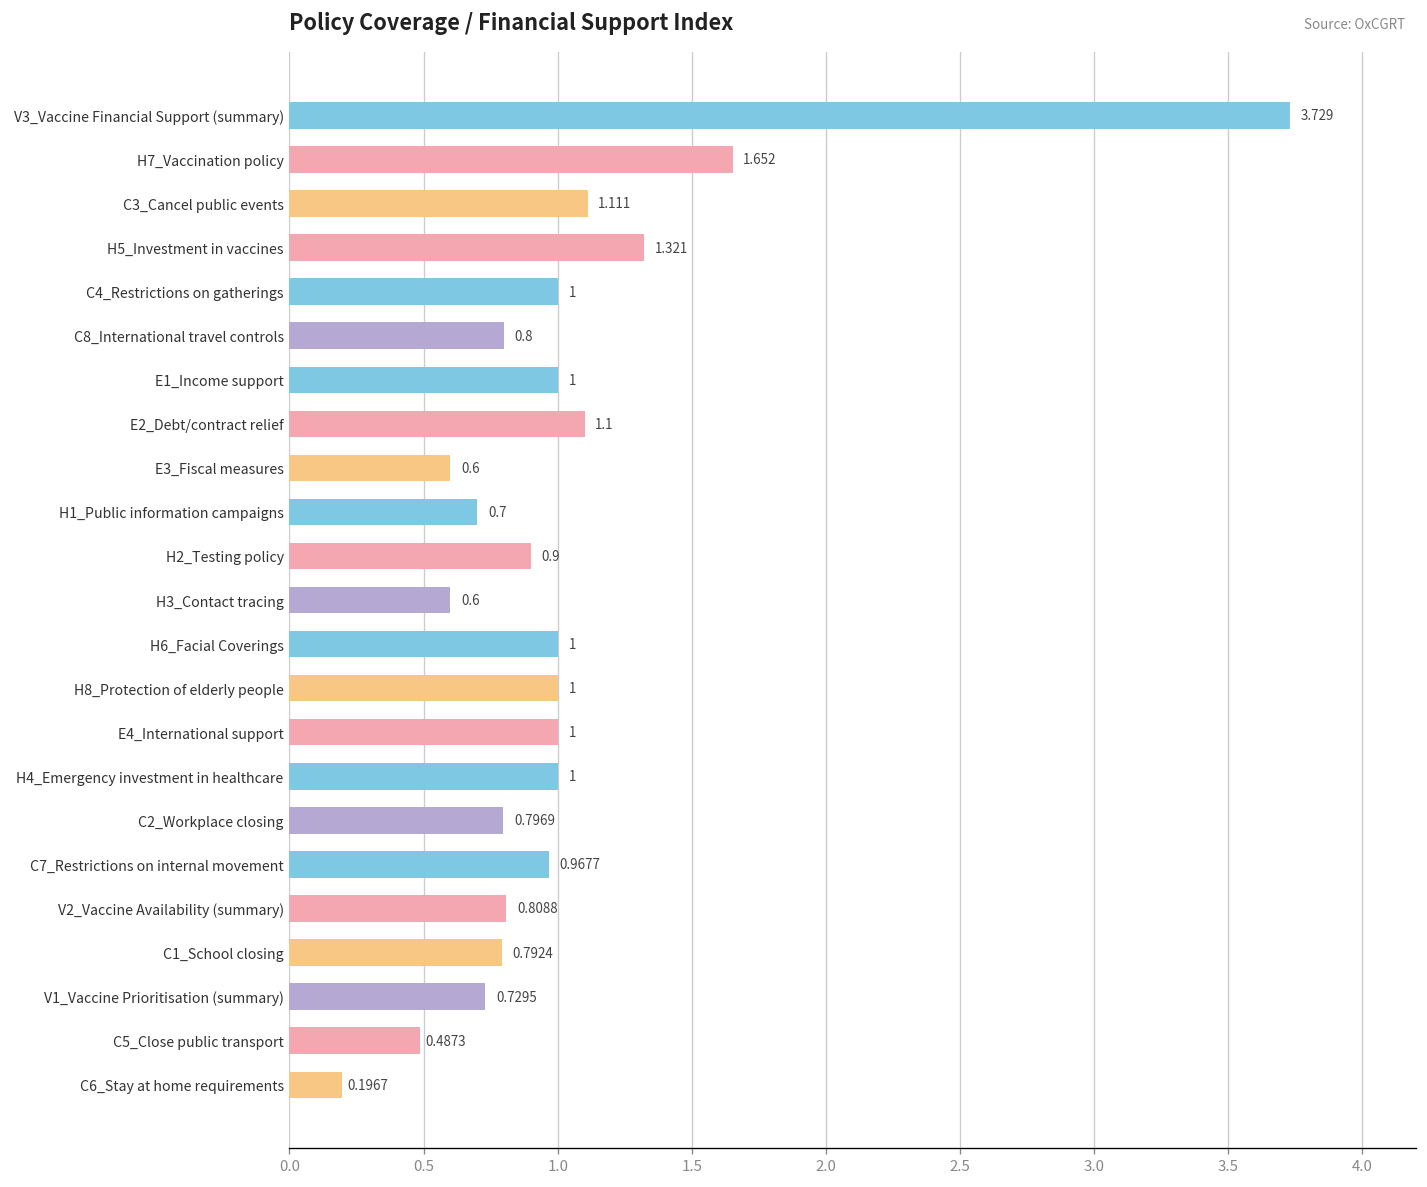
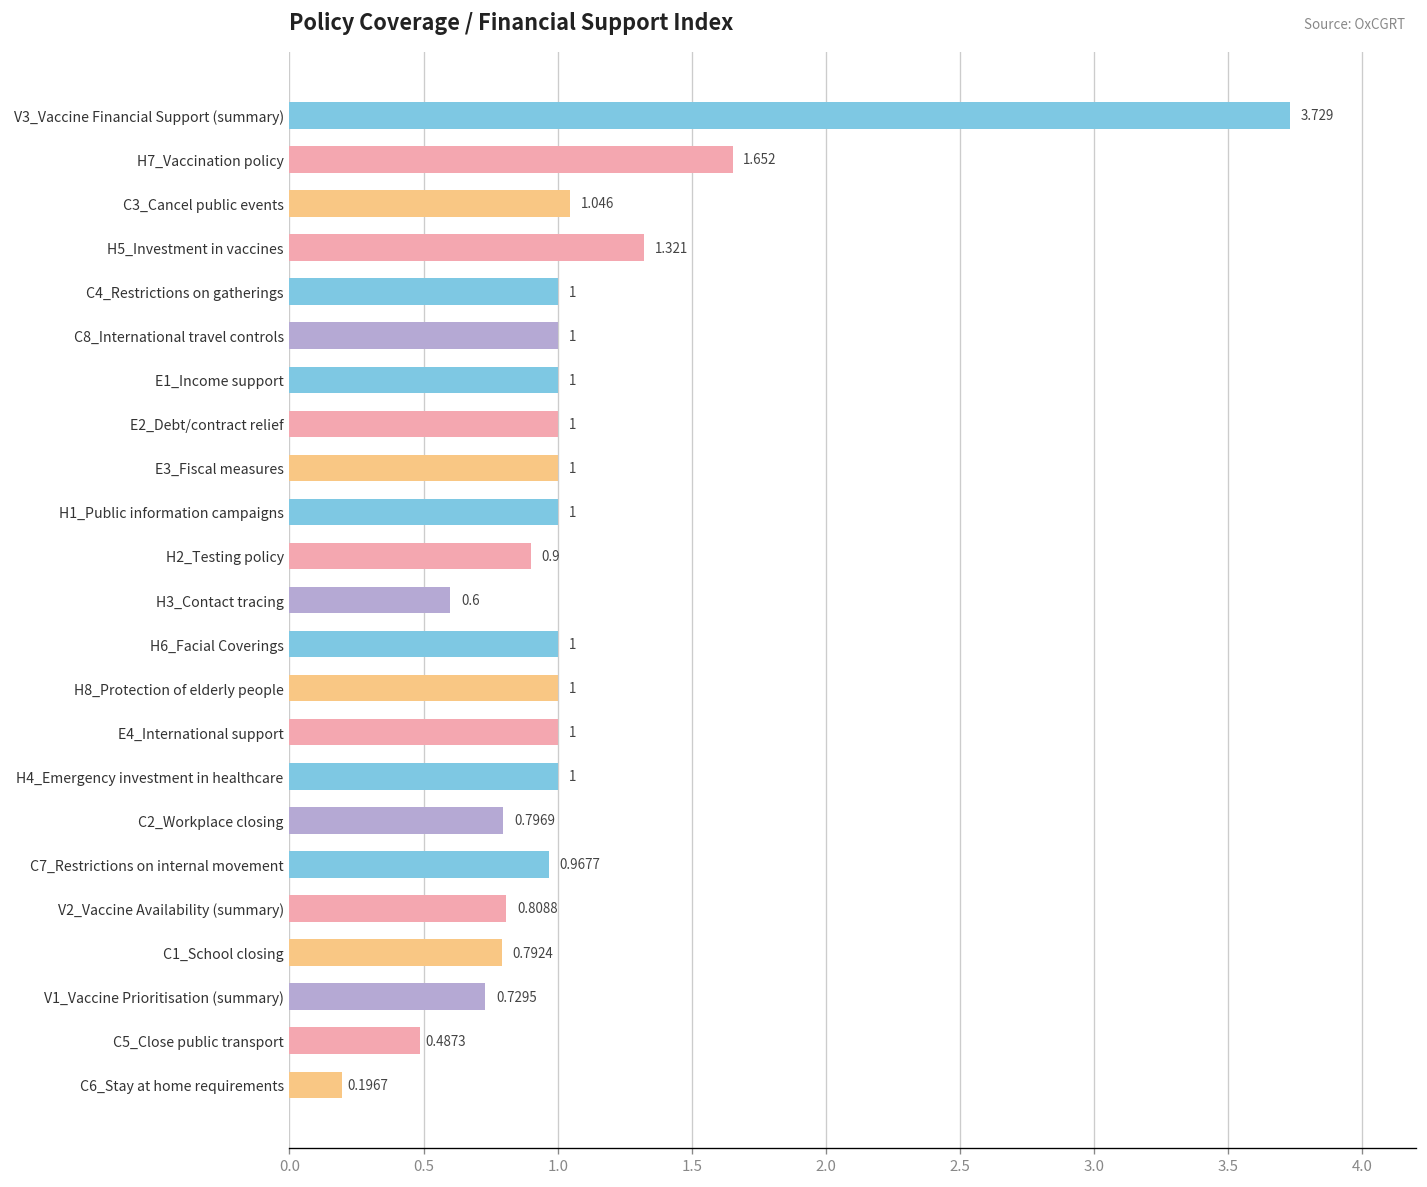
C3_Cancel public events: 1.111 -> 1.046
C8_International travel controls: 0.8 -> 1
E2_Debt/contract relief: 1.1 -> 1
E3_Fiscal measures: 0.6 -> 1
H1_Public information campaigns: 0.7 -> 1
